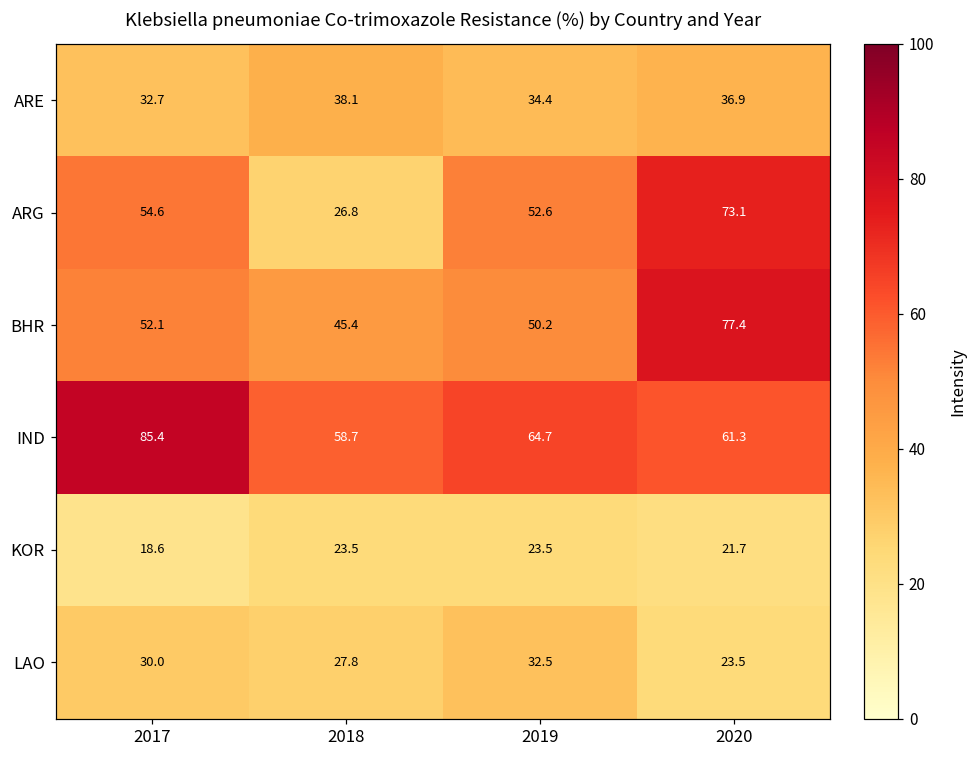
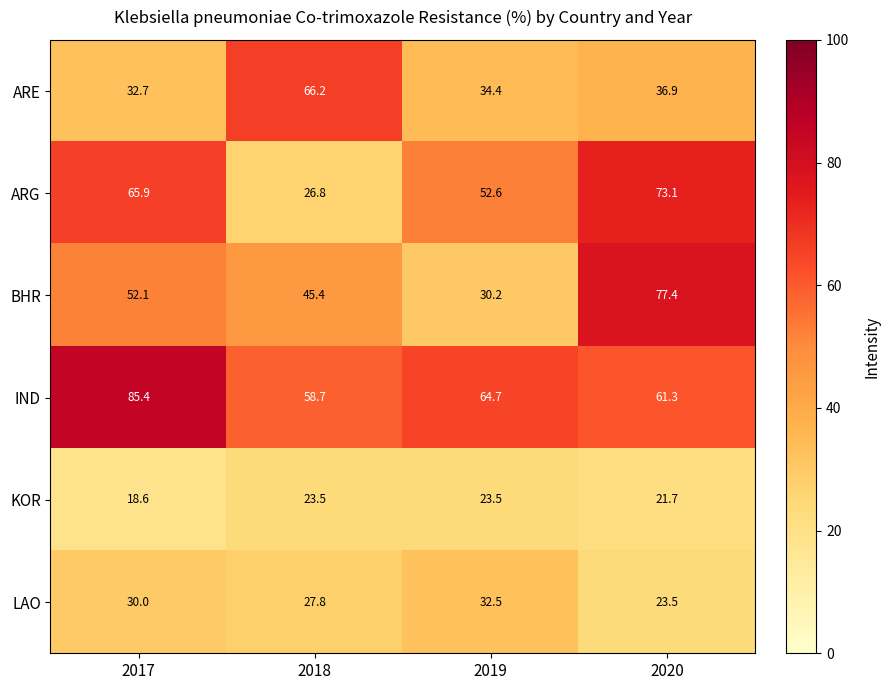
ARE, 2018: 38.1 -> 66.2
ARG, 2017: 54.6 -> 65.9
BHR, 2019: 50.2 -> 30.2
